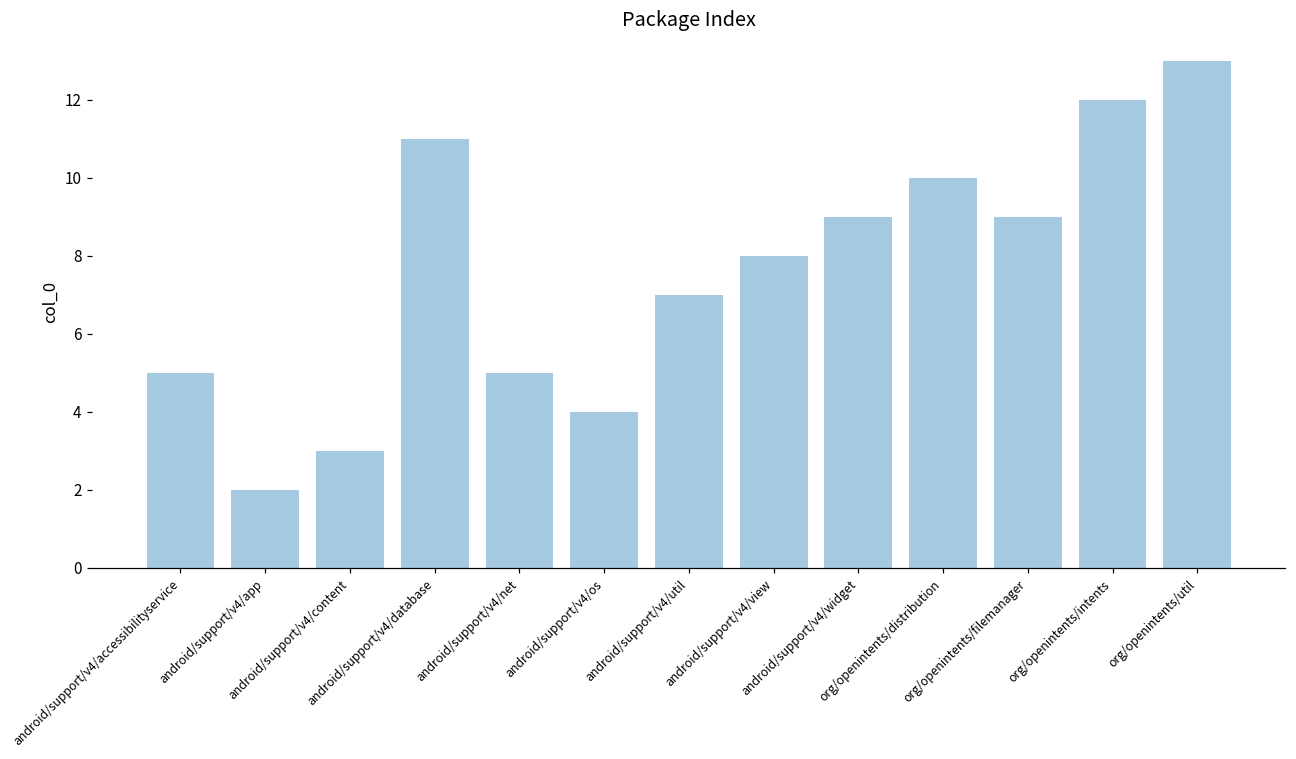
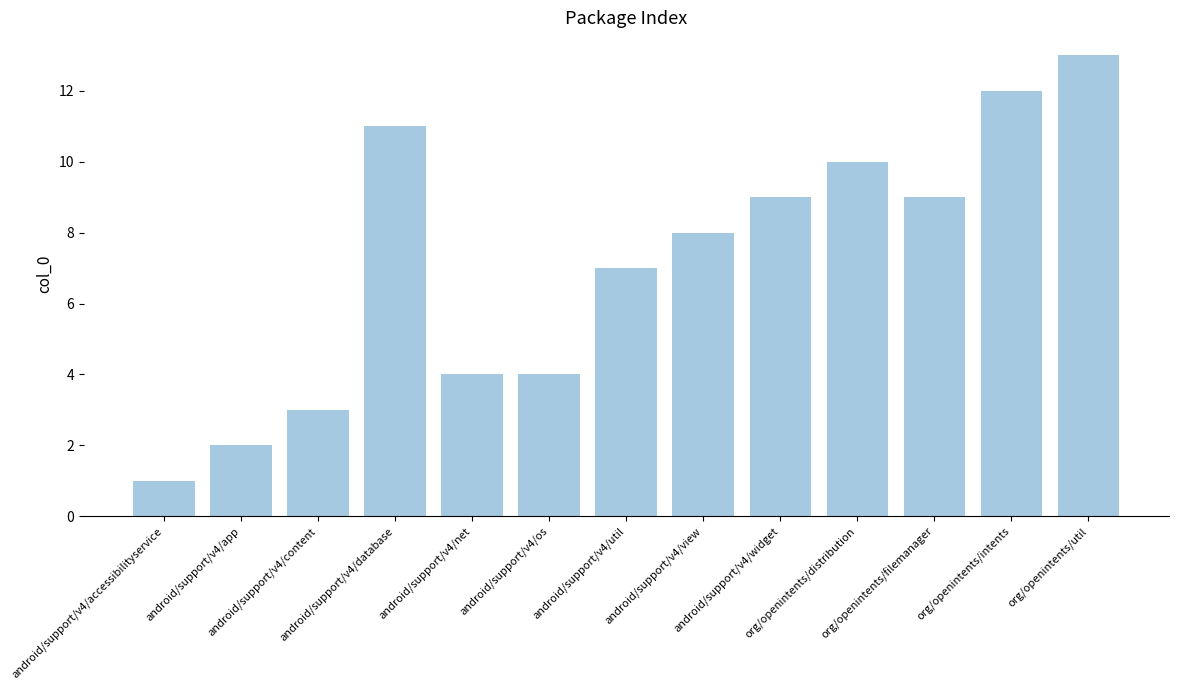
android/support/v4/accessibilityservice: 5 -> 1
android/support/v4/net: 5 -> 4
